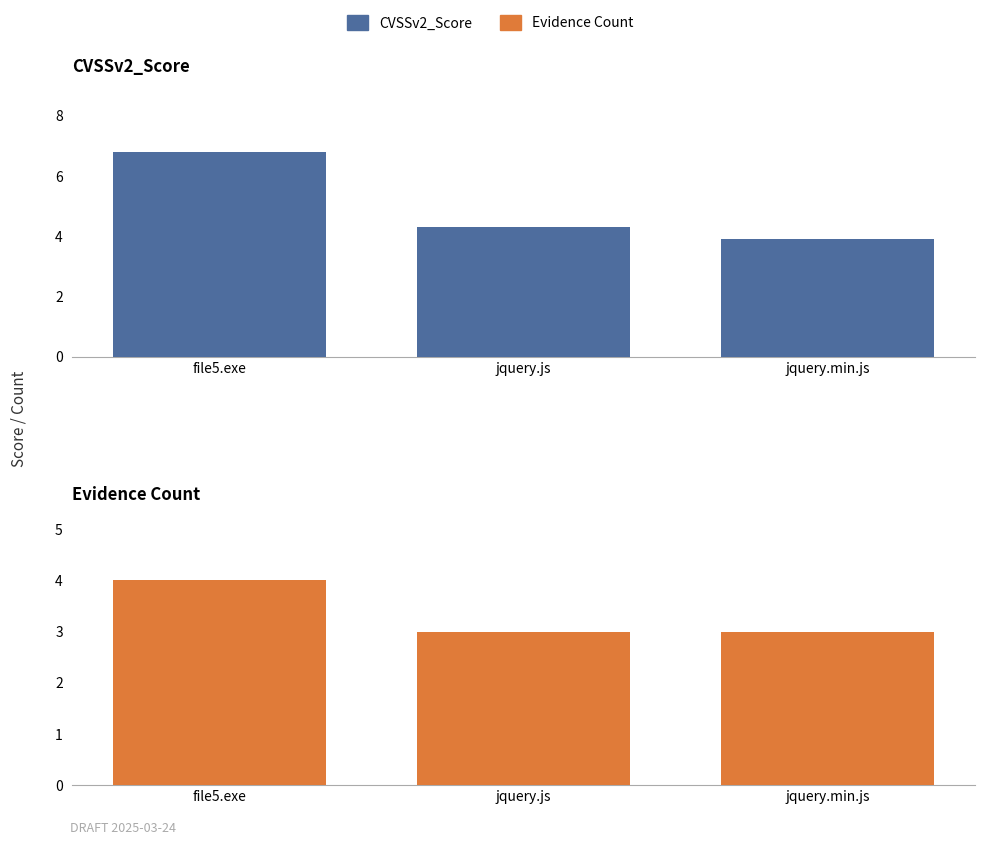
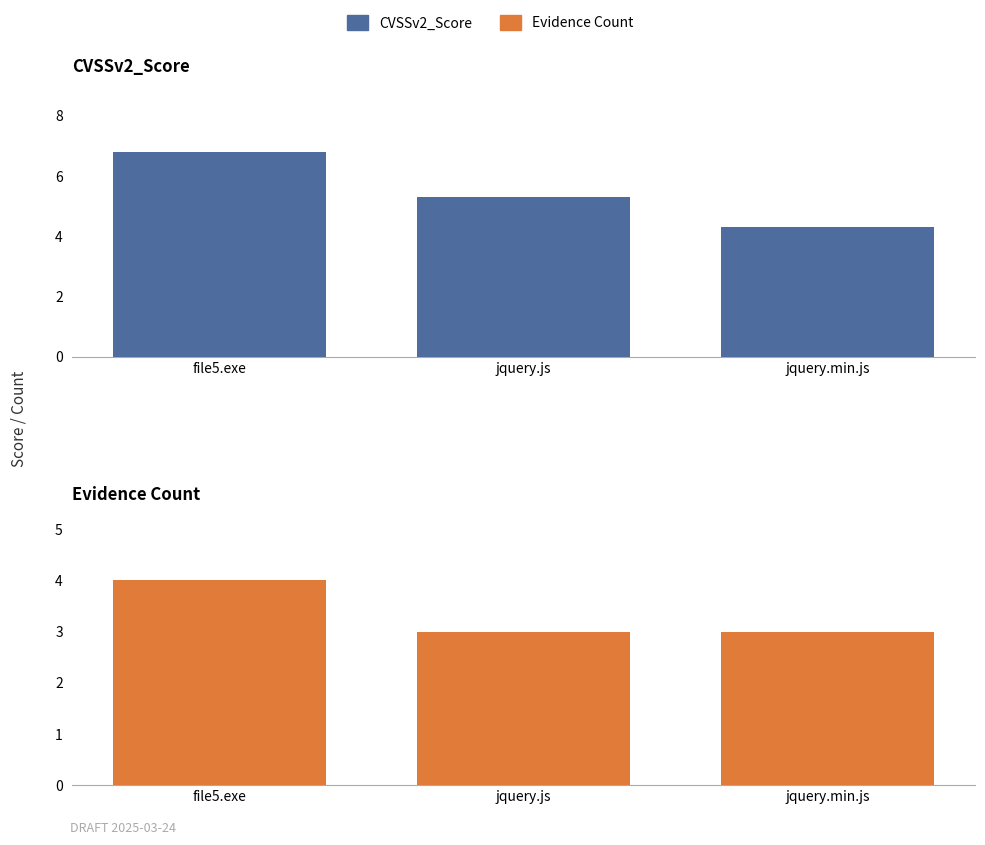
CVSSv2_Score, jquery.js: 4.3 -> 5.3
CVSSv2_Score, jquery.min.js: 3.9 -> 4.3
